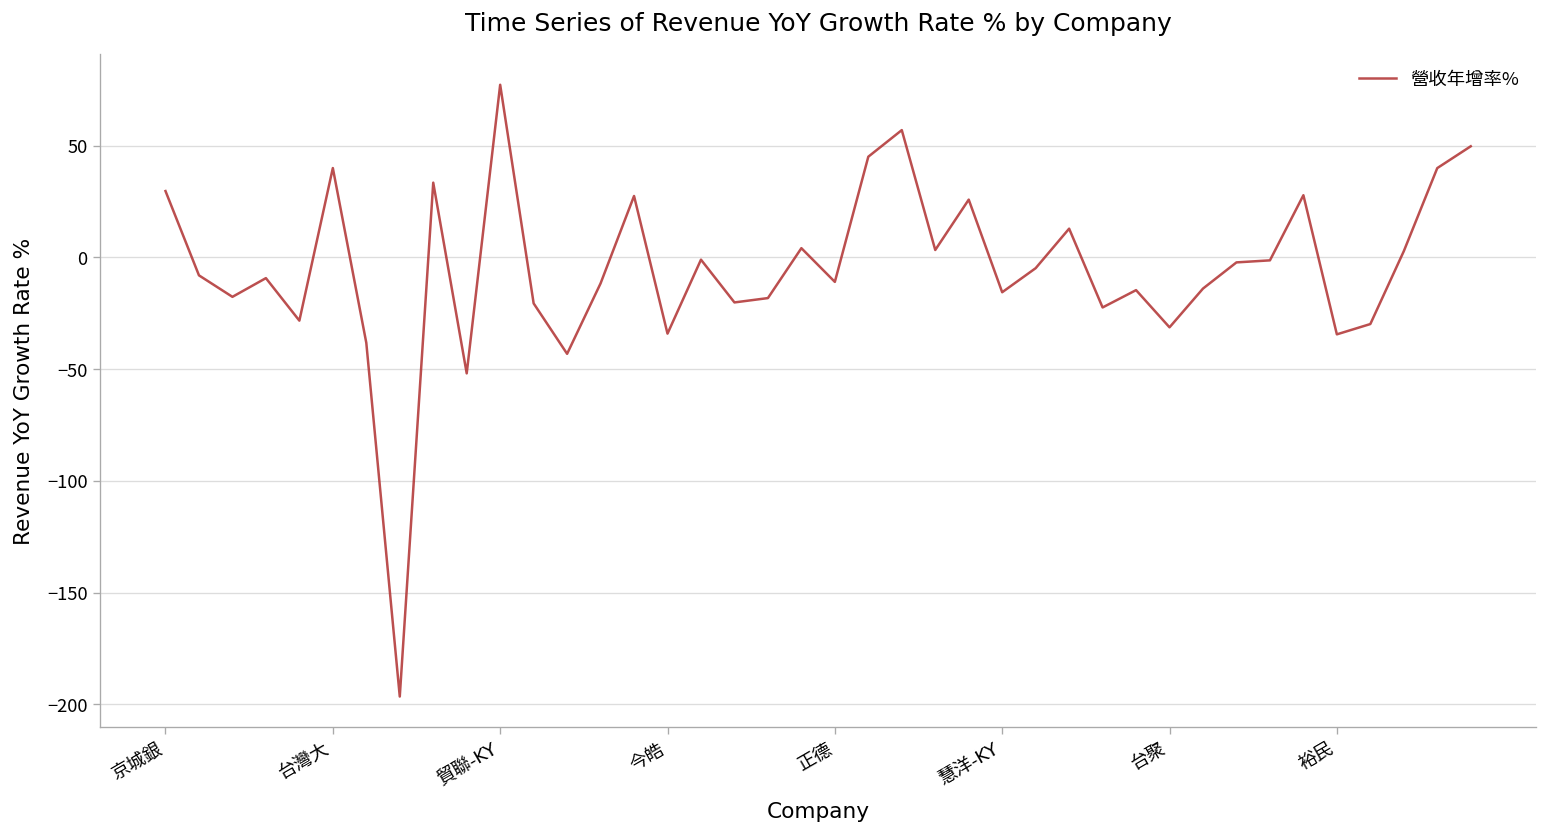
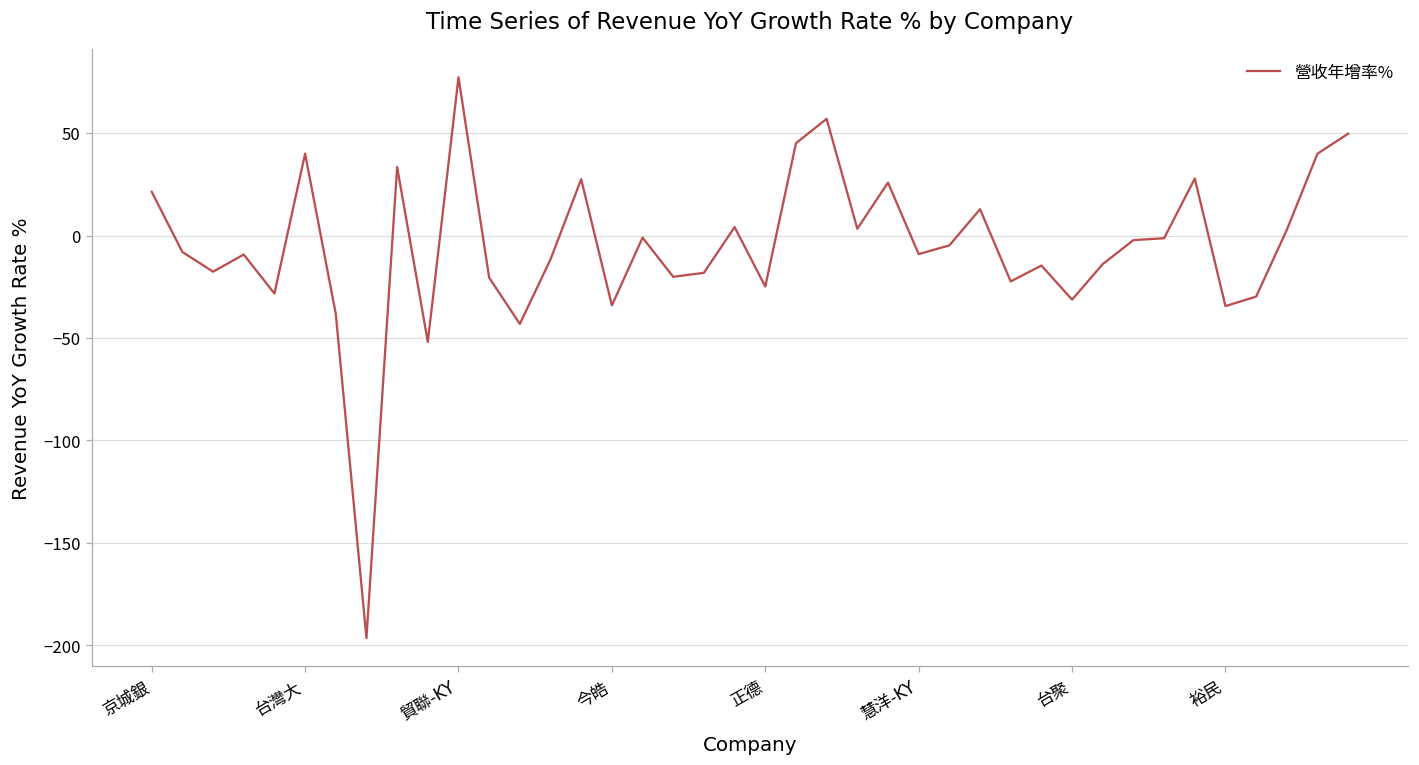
京城銀: 30 -> 21
正德: -11 -> -25
慧洋-KY: -16 -> -9
